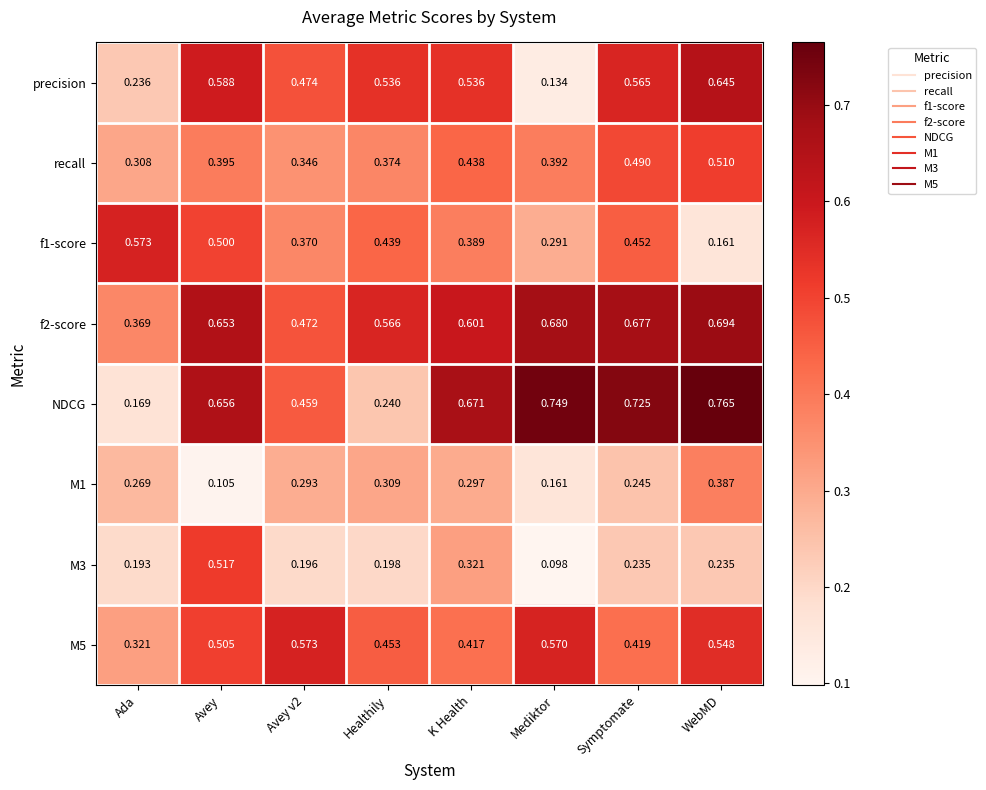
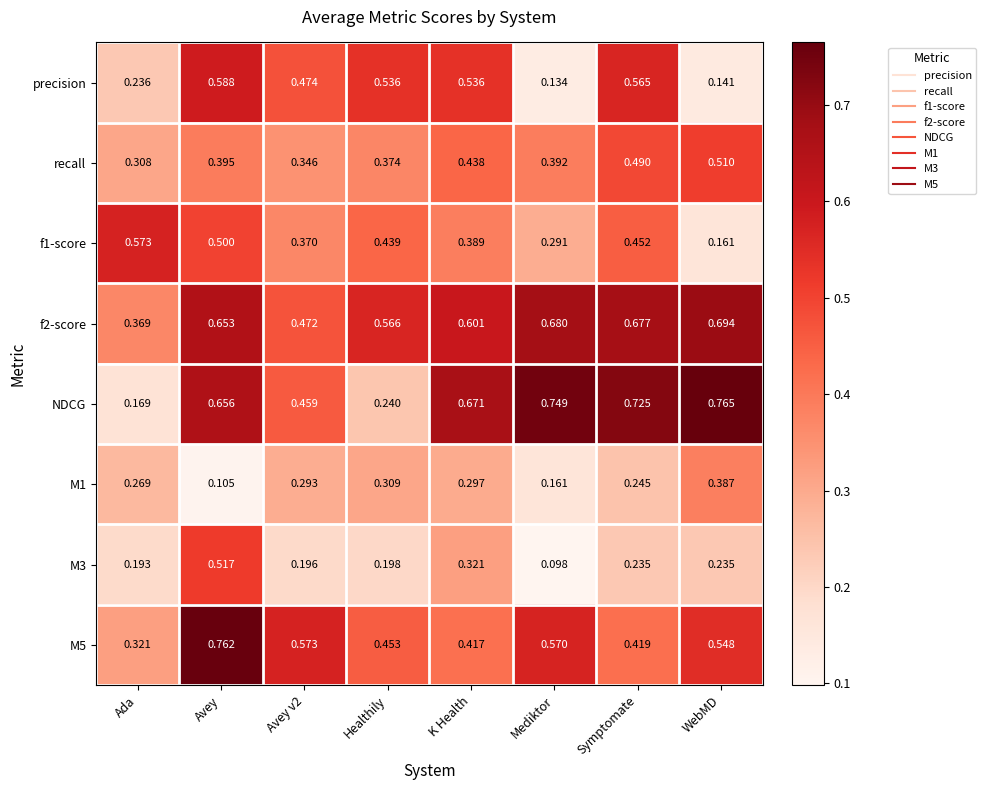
precision, WebMD: 0.645 -> 0.141
M5, Avey: 0.505 -> 0.762
